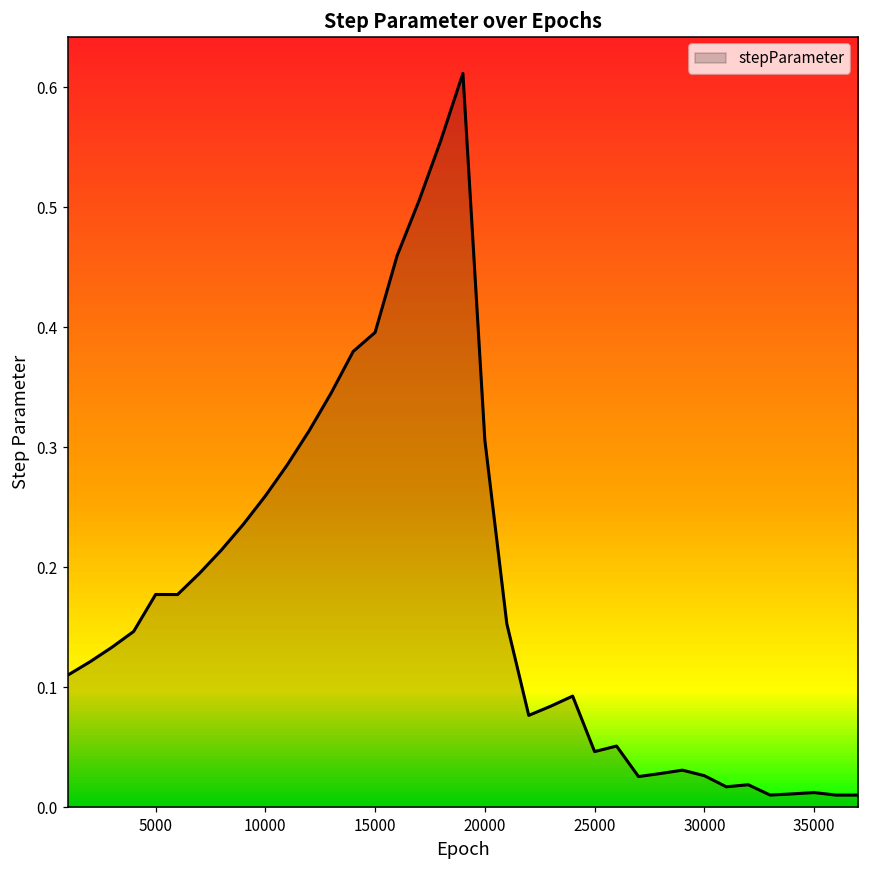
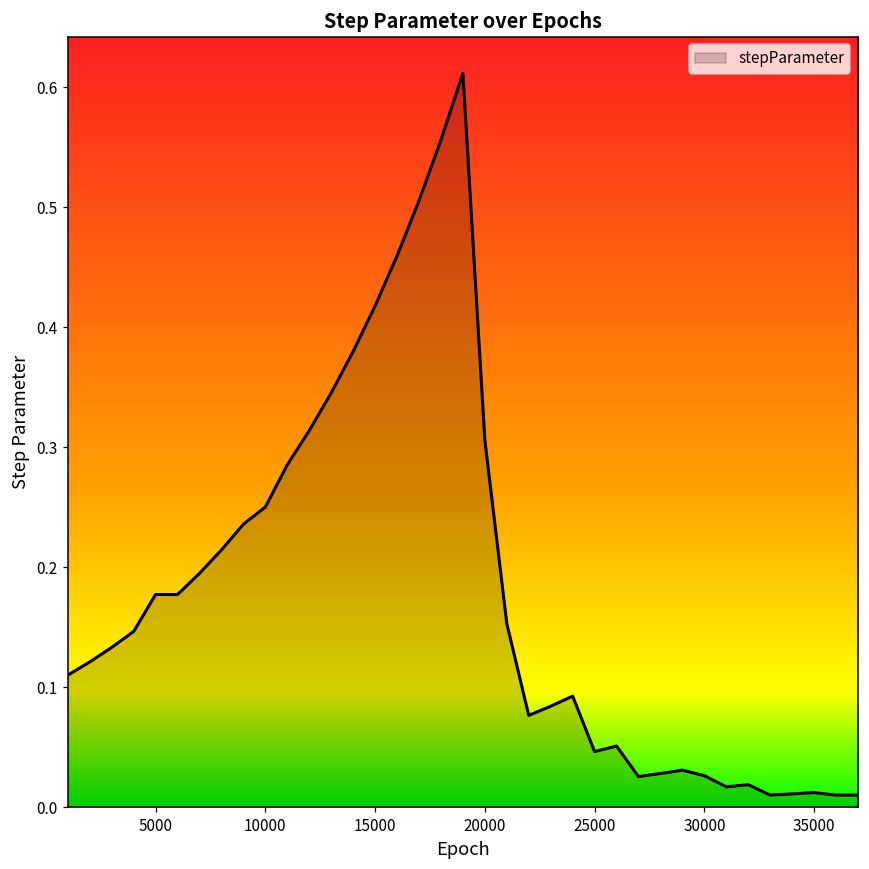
10000: 0.259 -> 0.250
15000: 0.396 -> 0.418
